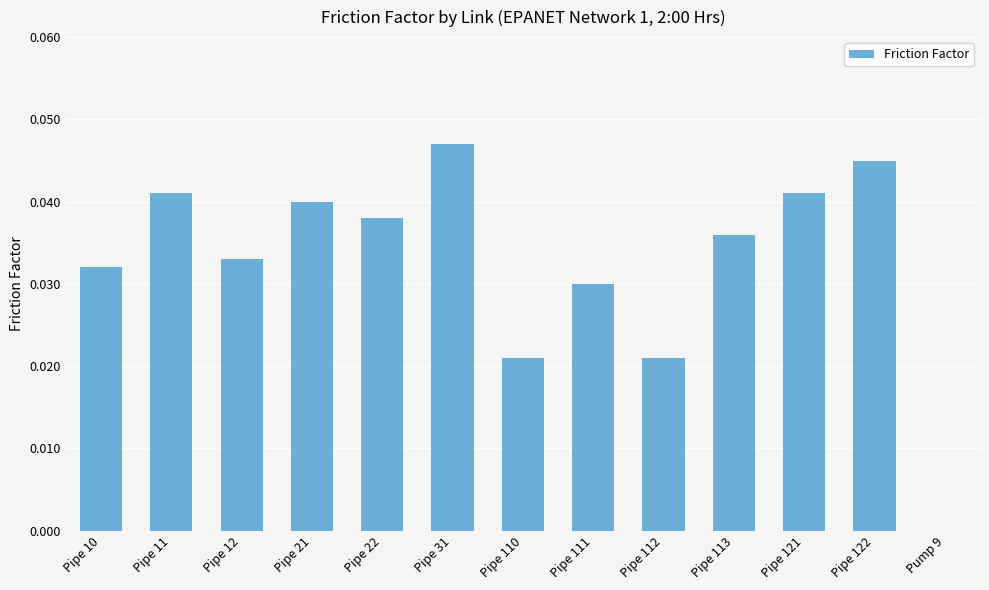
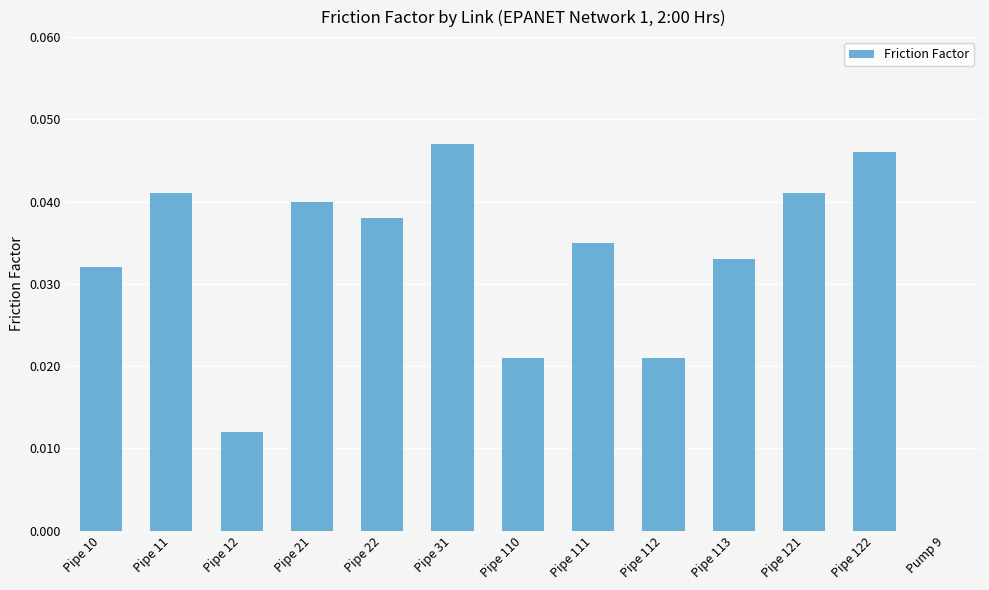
Pipe 12: 0.033 -> 0.012
Pipe 111: 0.030 -> 0.035
Pipe 113: 0.036 -> 0.033
Pipe 122: 0.045 -> 0.046
